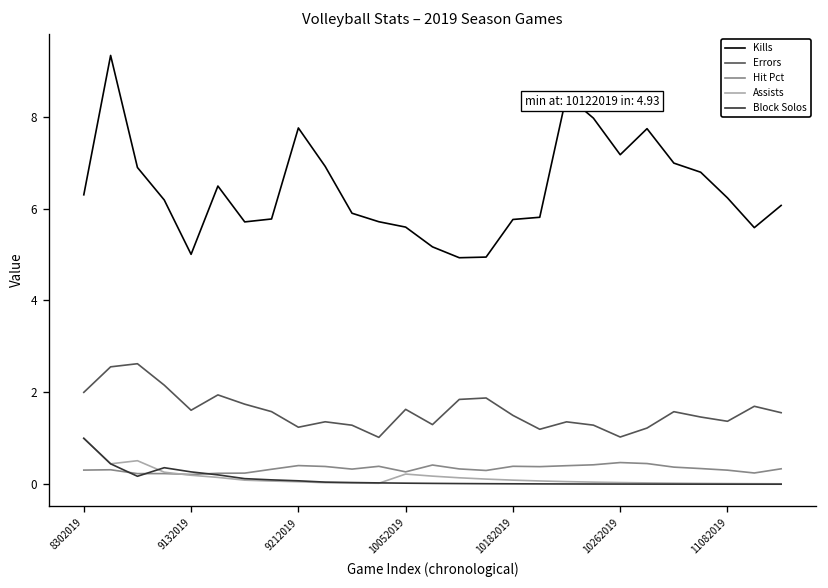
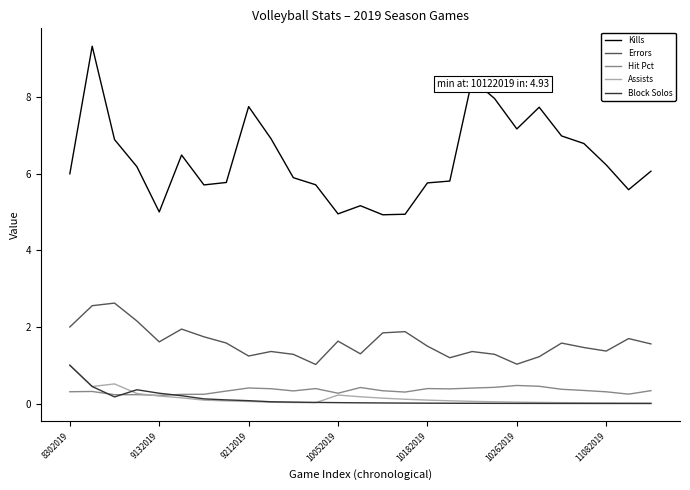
Kills, 8302019: 6.3 -> 6.0
Kills, 10052019: 5.6 -> 5.0
